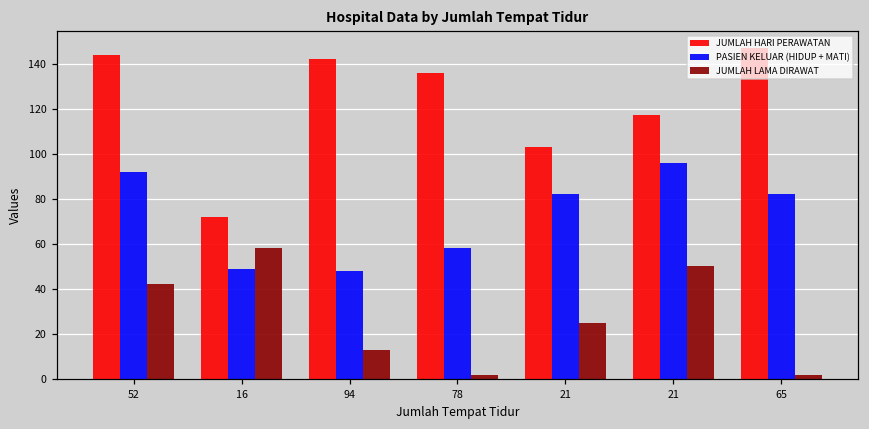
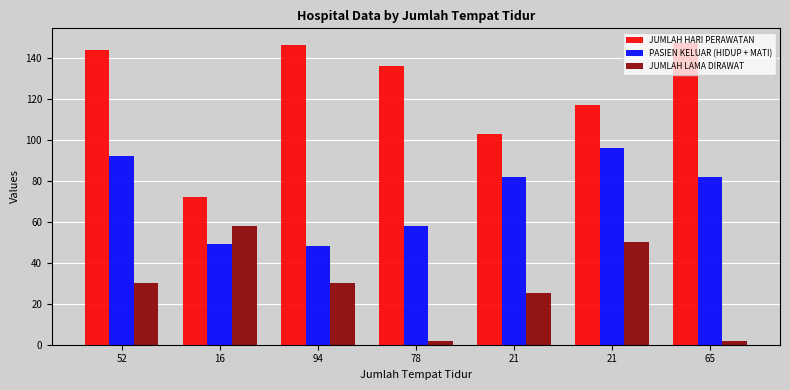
JUMLAH LAMA DIRAWAT, 52: 42 -> 30
JUMLAH HARI PERAWATAN, 94: 142 -> 146
JUMLAH LAMA DIRAWAT, 94: 13 -> 30
